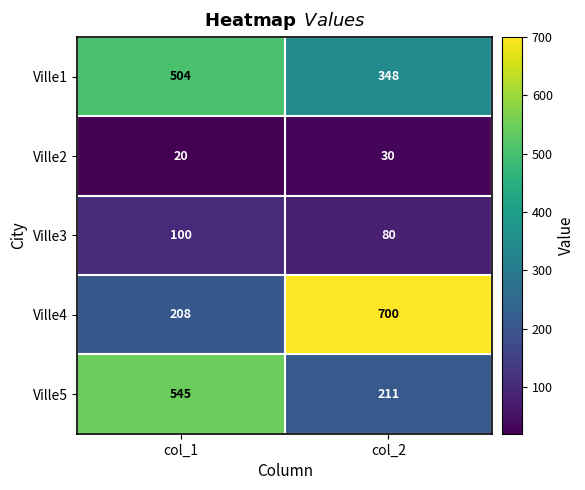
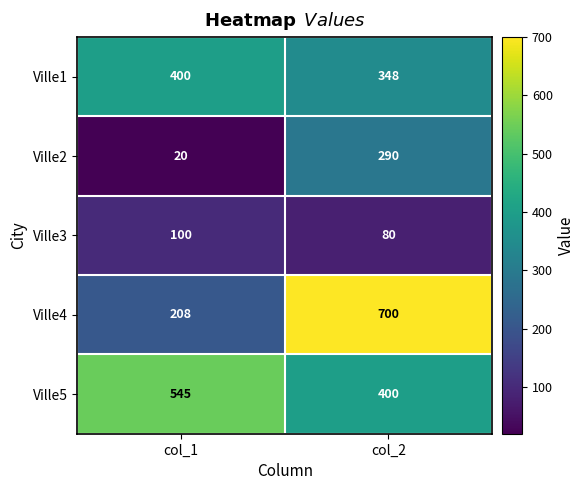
Ville1, col_1: 504 -> 400
Ville2, col_2: 30 -> 290
Ville5, col_2: 211 -> 400
